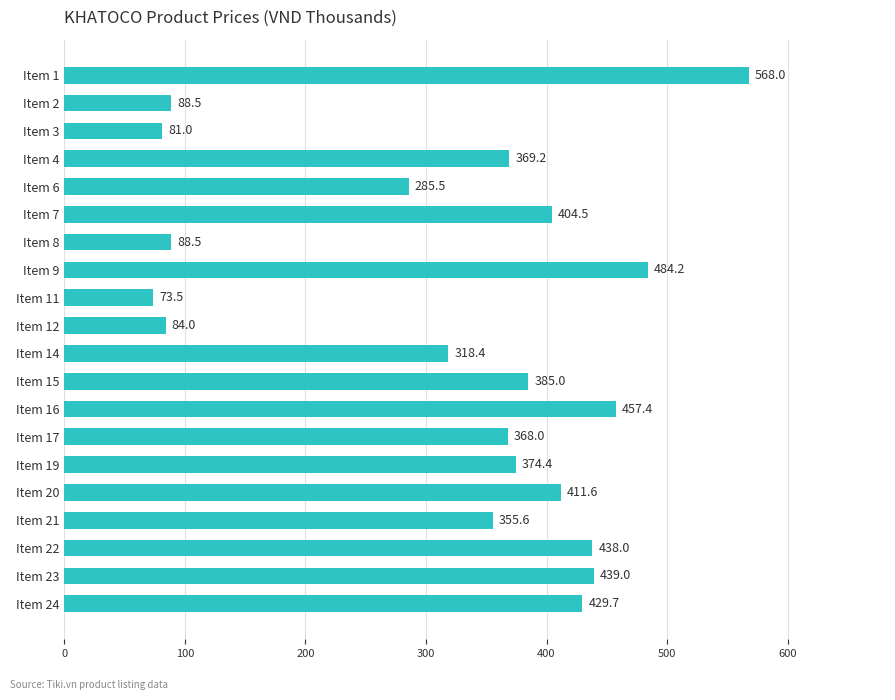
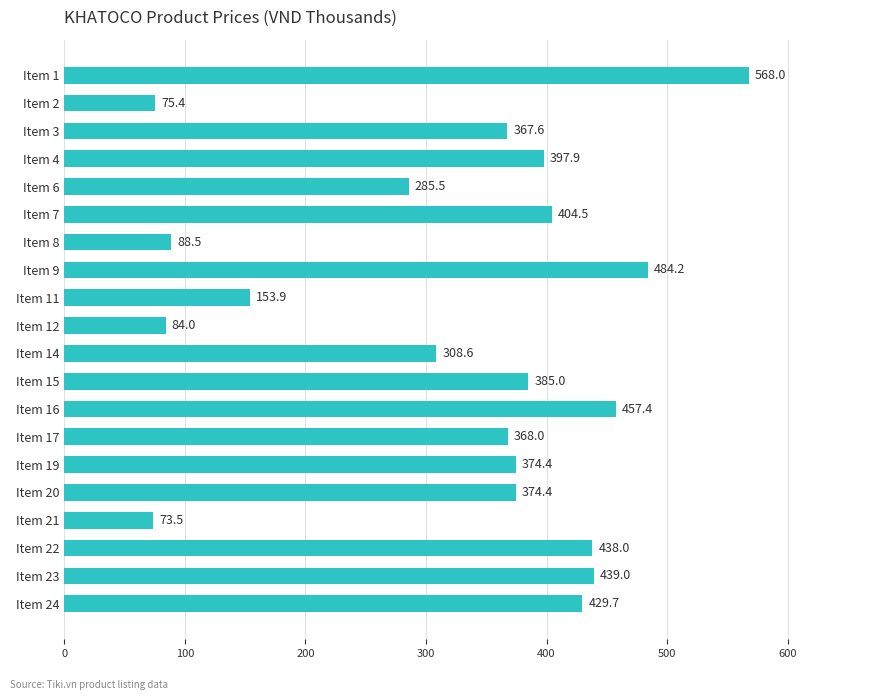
Item 2: 88.5 -> 75.4
Item 3: 81.0 -> 367.6
Item 4: 369.2 -> 397.9
Item 11: 73.5 -> 153.9
Item 14: 318.4 -> 308.6
Item 20: 411.6 -> 374.4
Item 21: 355.6 -> 73.5
